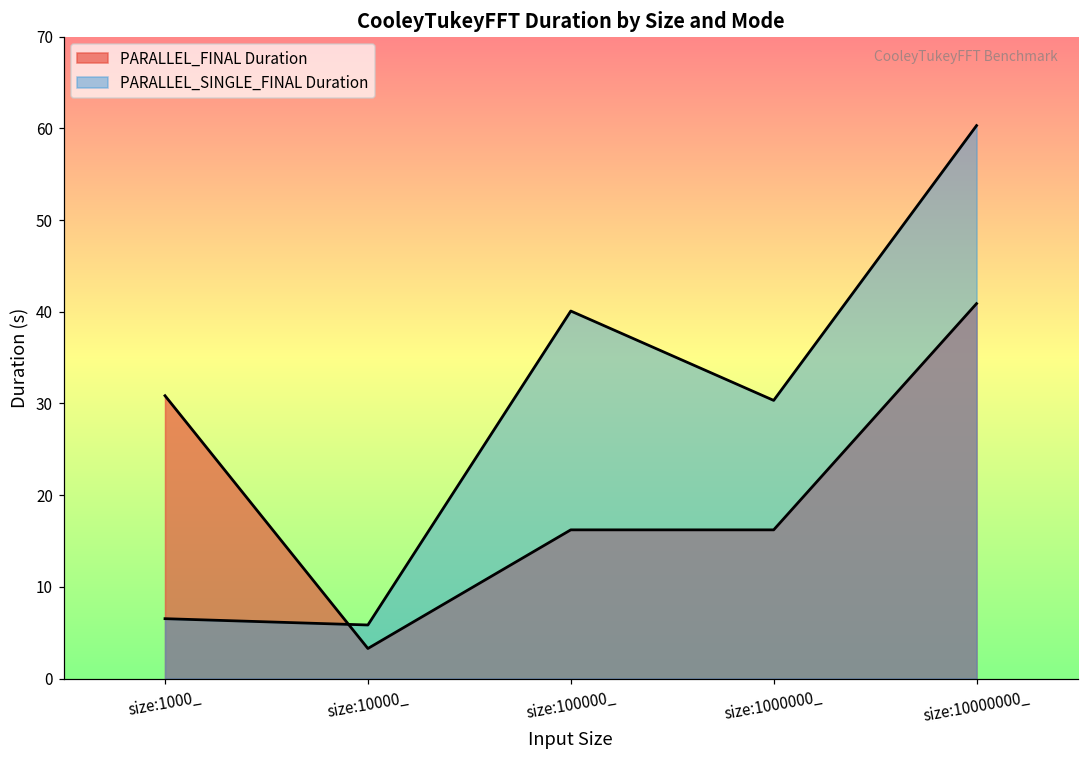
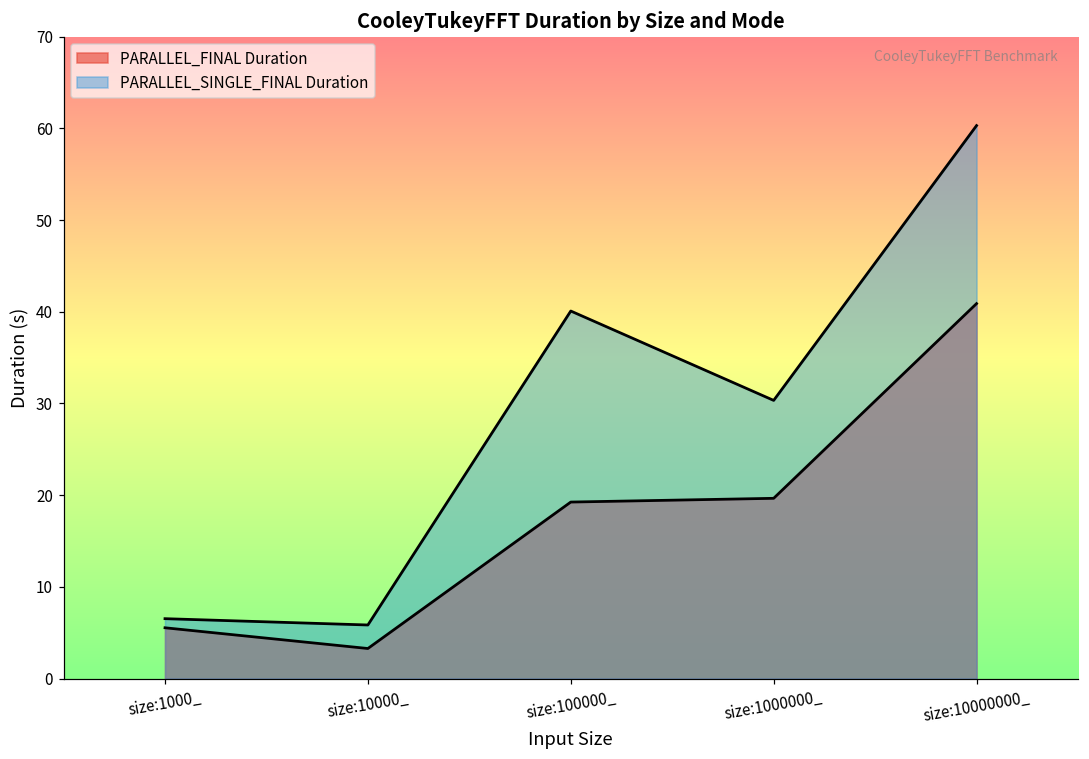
PARALLEL_FINAL Duration, size:1000_: 31 -> 6
PARALLEL_FINAL Duration, size:100000_: 16 -> 19
PARALLEL_FINAL Duration, size:1000000_: 16 -> 20
